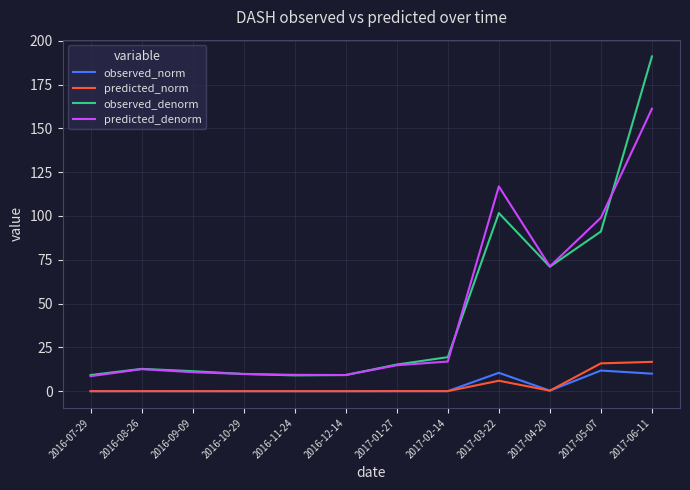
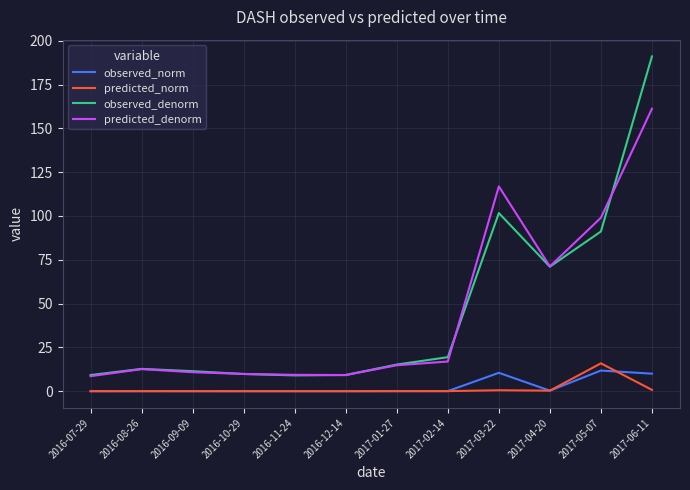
predicted_norm, 2017-03-22: 6 -> 1
predicted_norm, 2017-06-11: 17 -> 1
